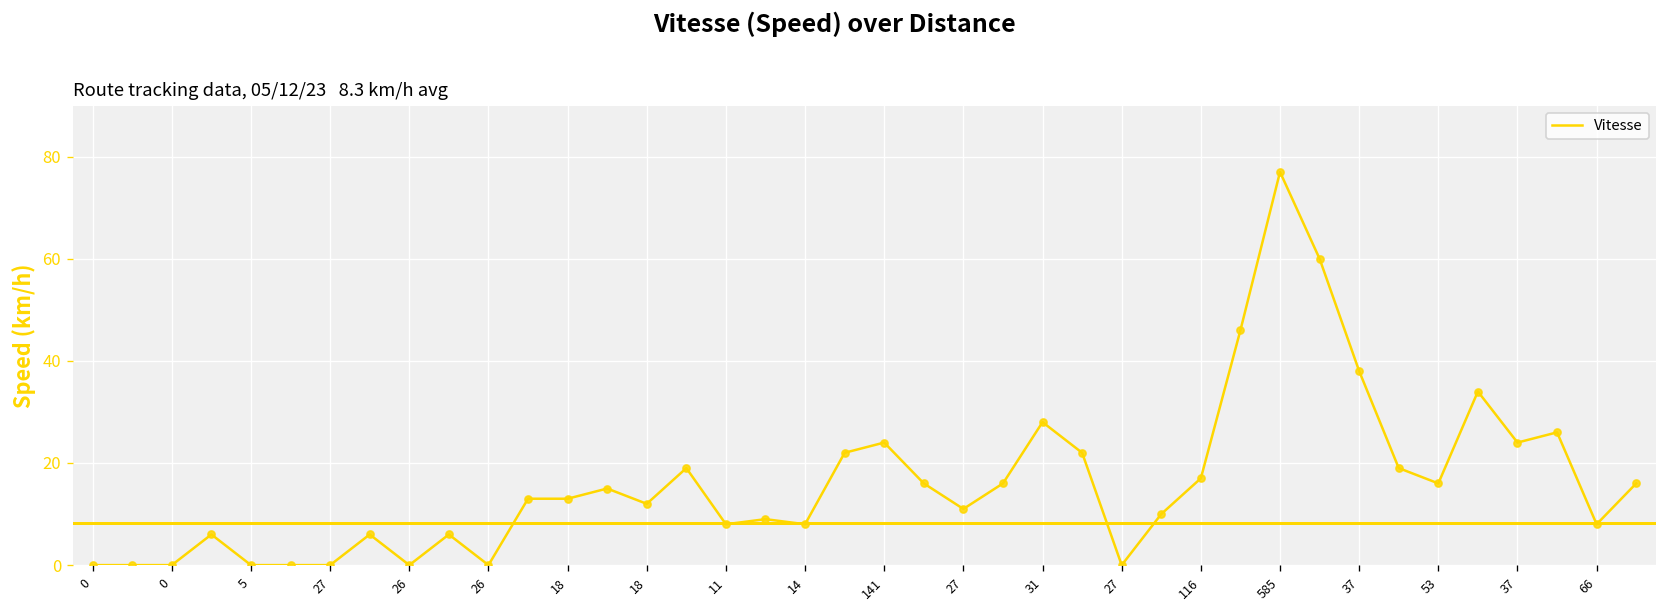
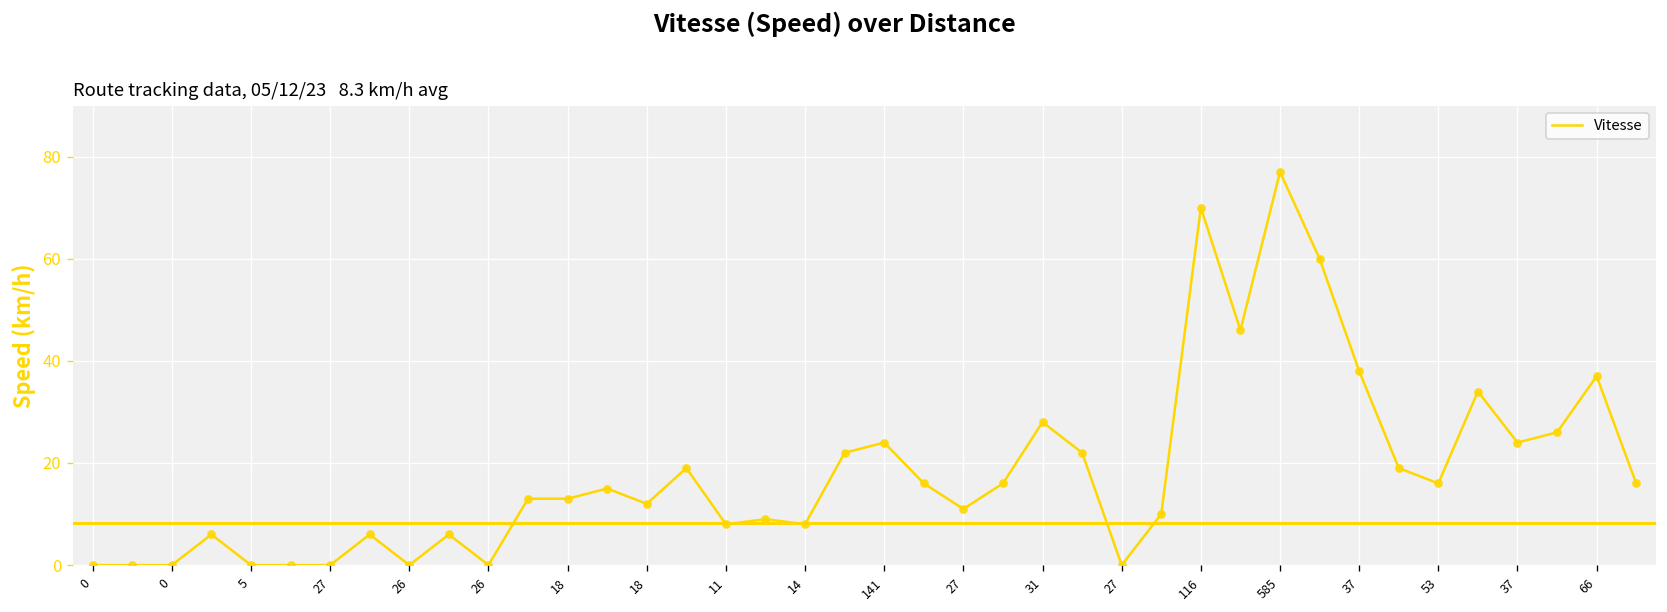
116: 17 -> 70
66: 8 -> 37
